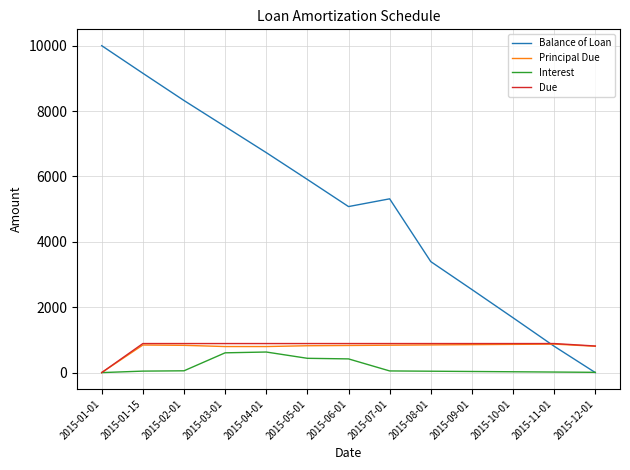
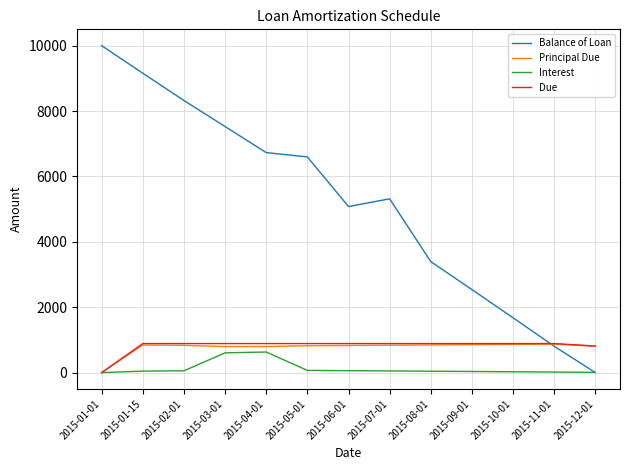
Balance of Loan, 2015-05-01: 5900 -> 6600
Interest, 2015-05-01: 400 -> 100
Interest, 2015-06-01: 400 -> 100
